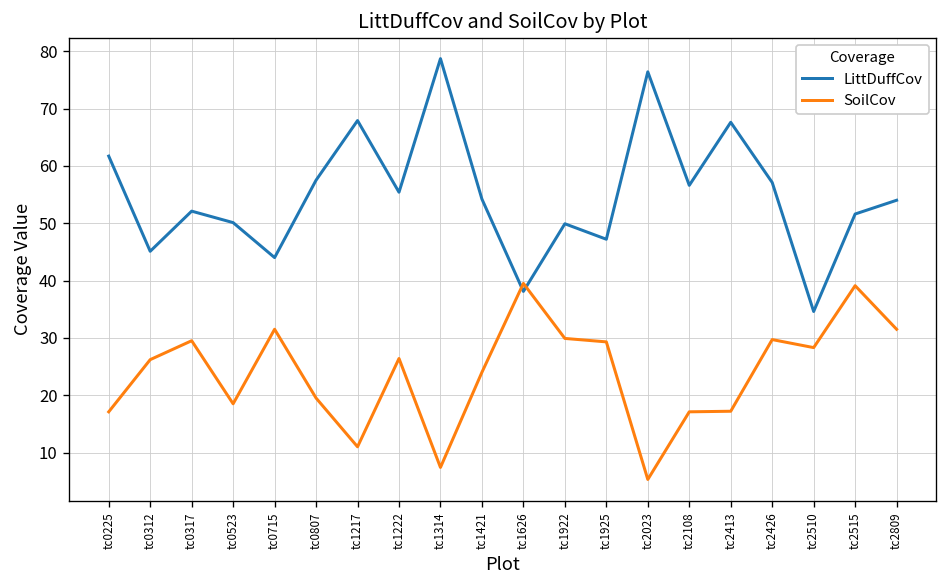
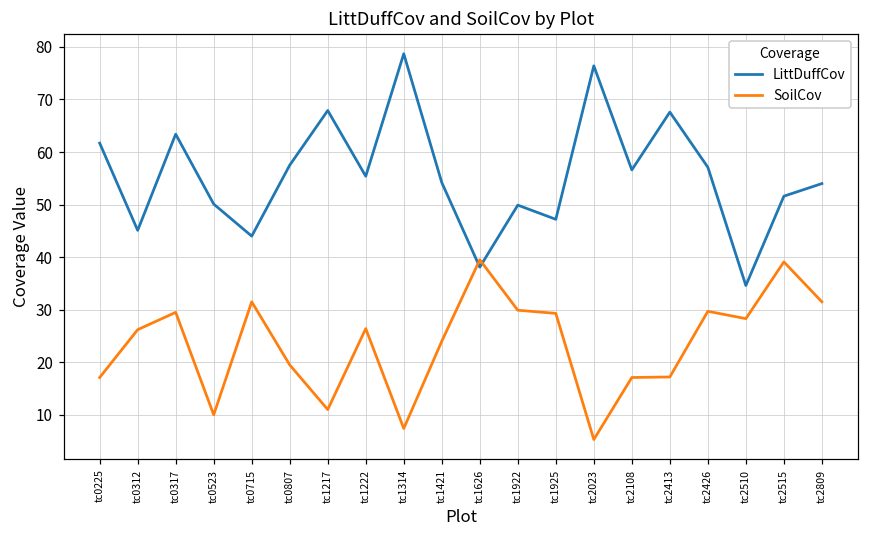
LittDuffCov, tc0317: 52 -> 63
SoilCov, tc0523: 19 -> 10
